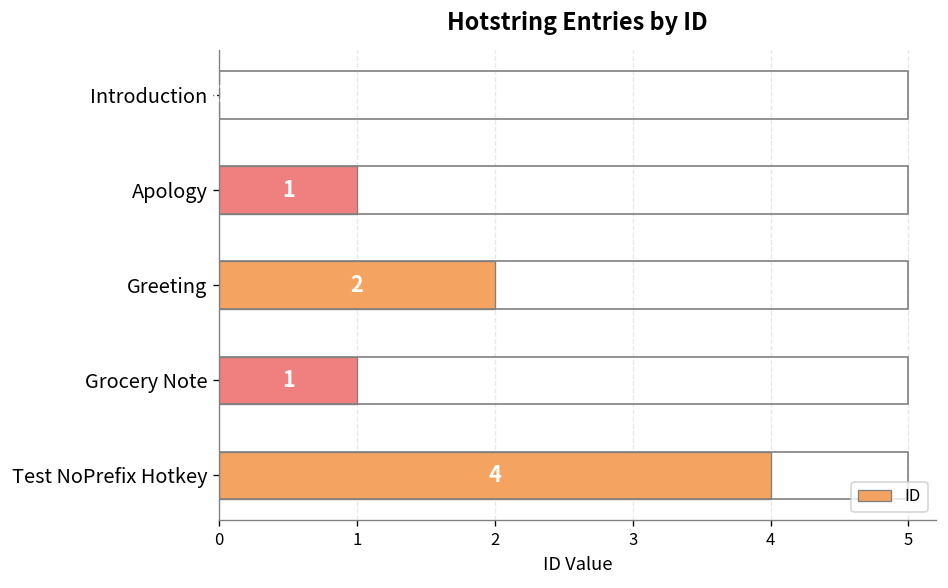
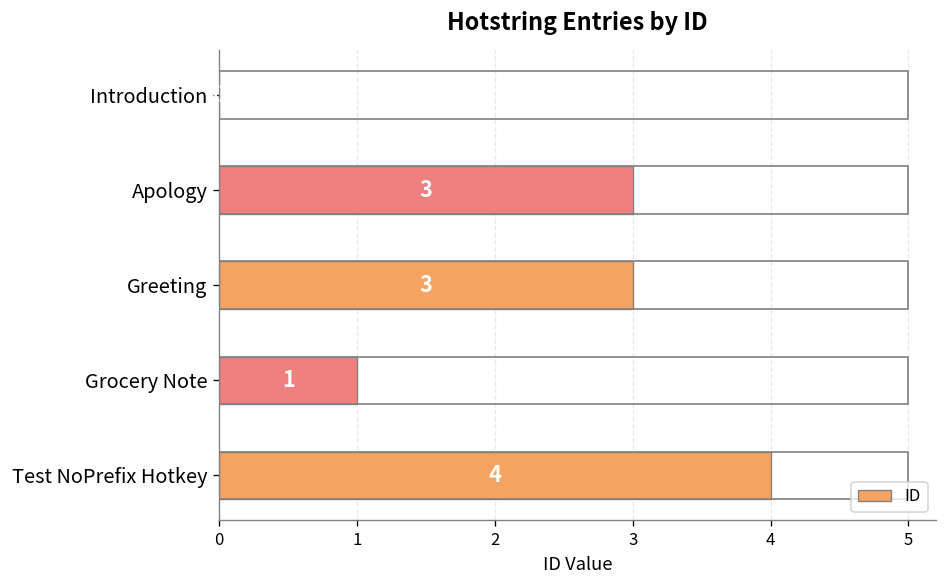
Apology: 1 -> 3
Greeting: 2 -> 3
